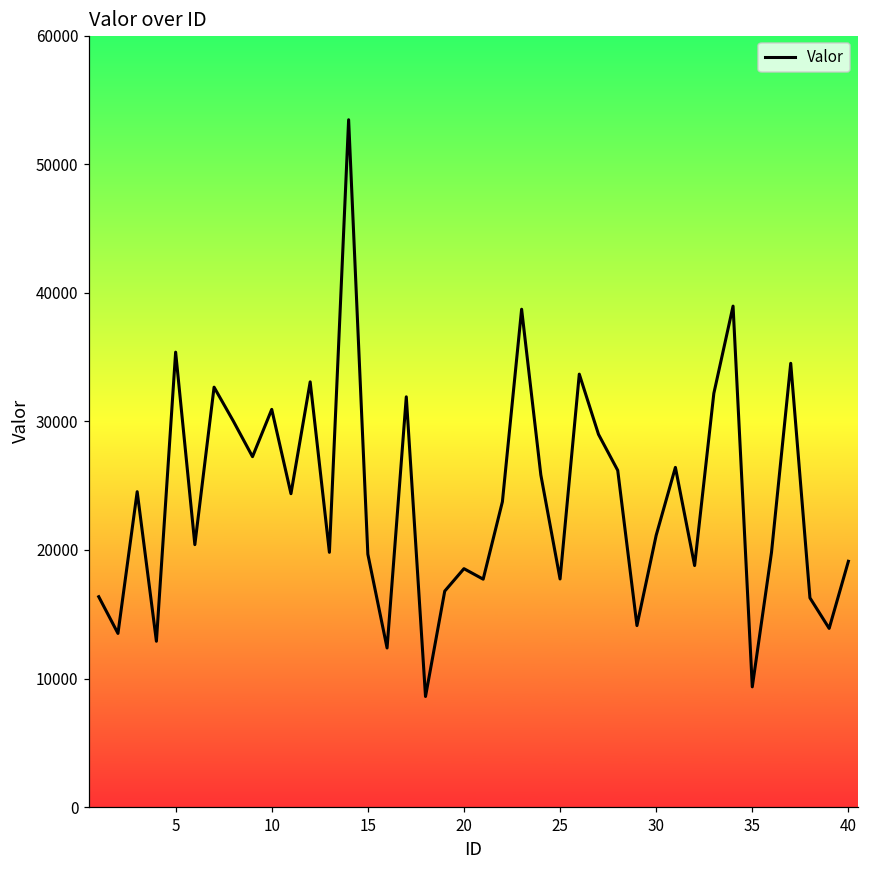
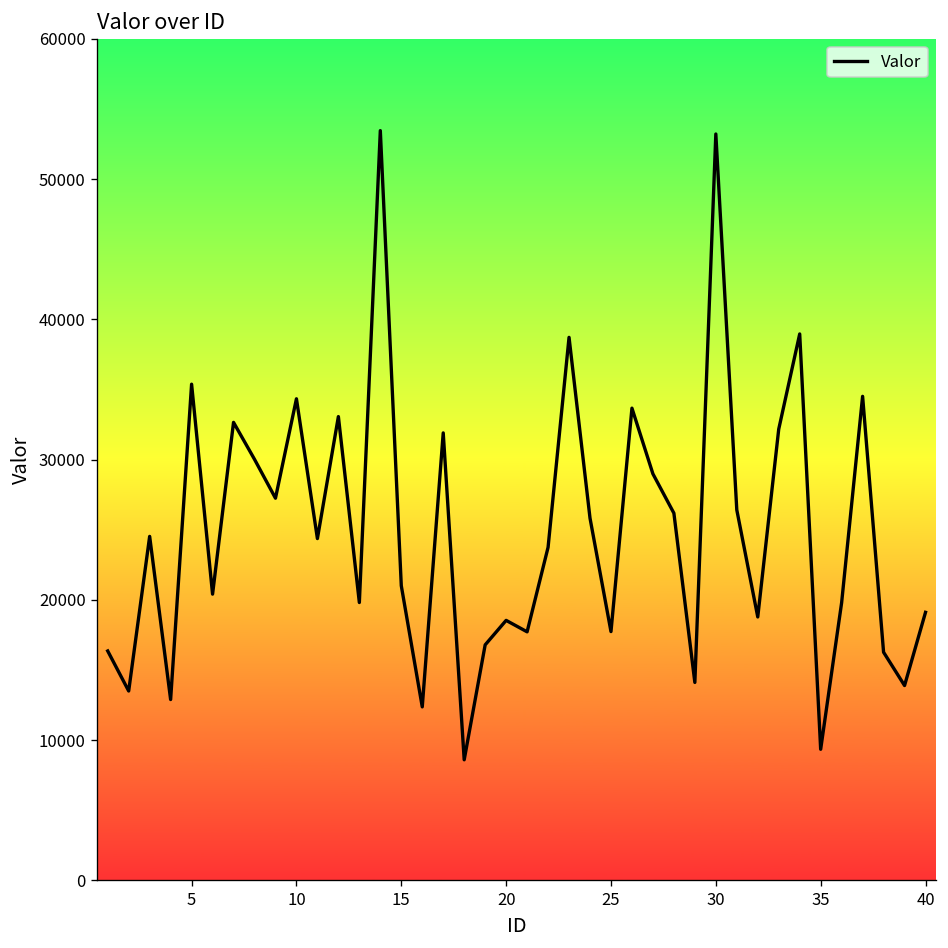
10: 30900 -> 34300
15: 19700 -> 21000
30: 21100 -> 53200
